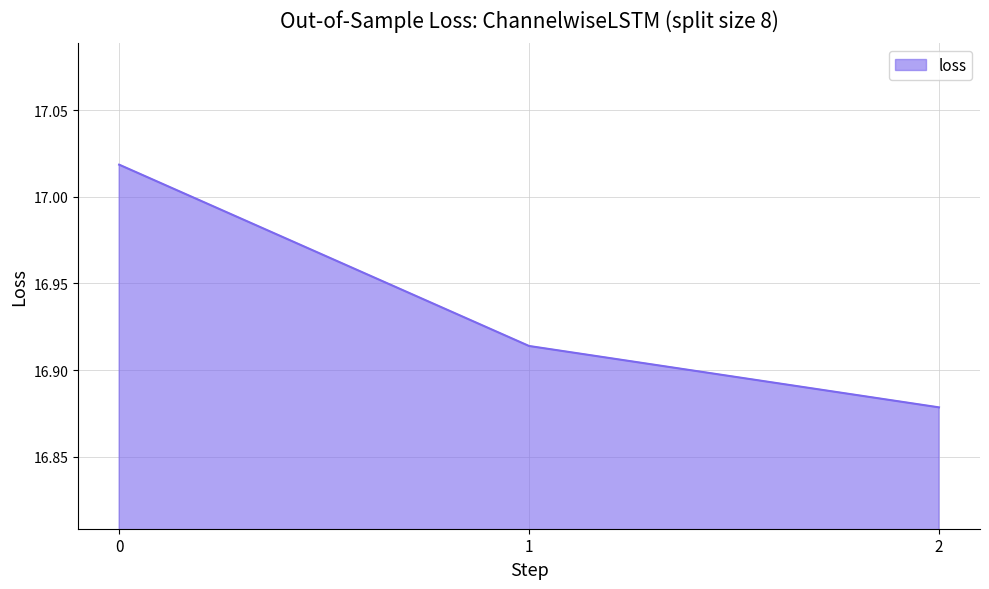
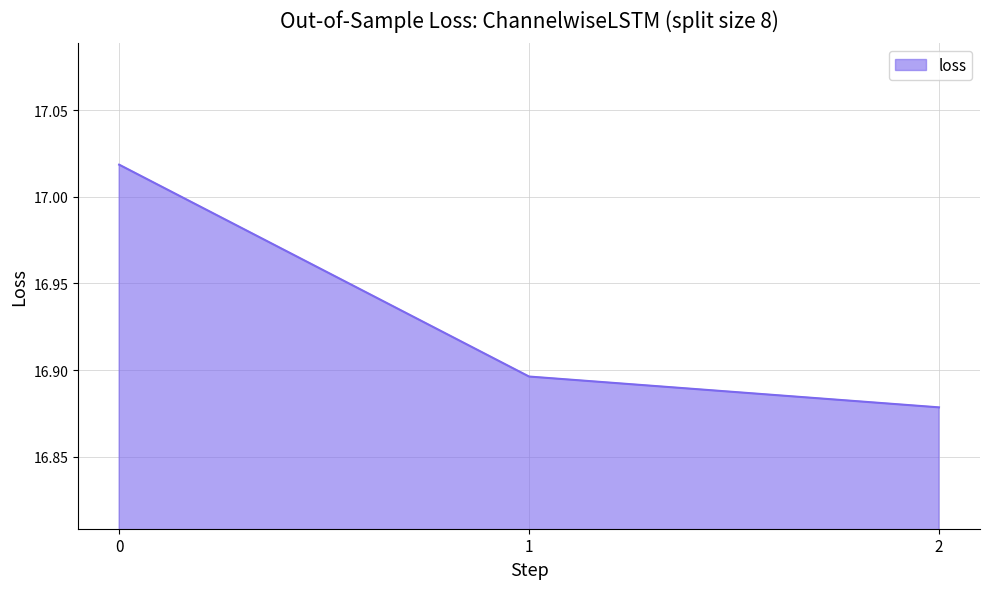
1: 16.914 -> 16.896
